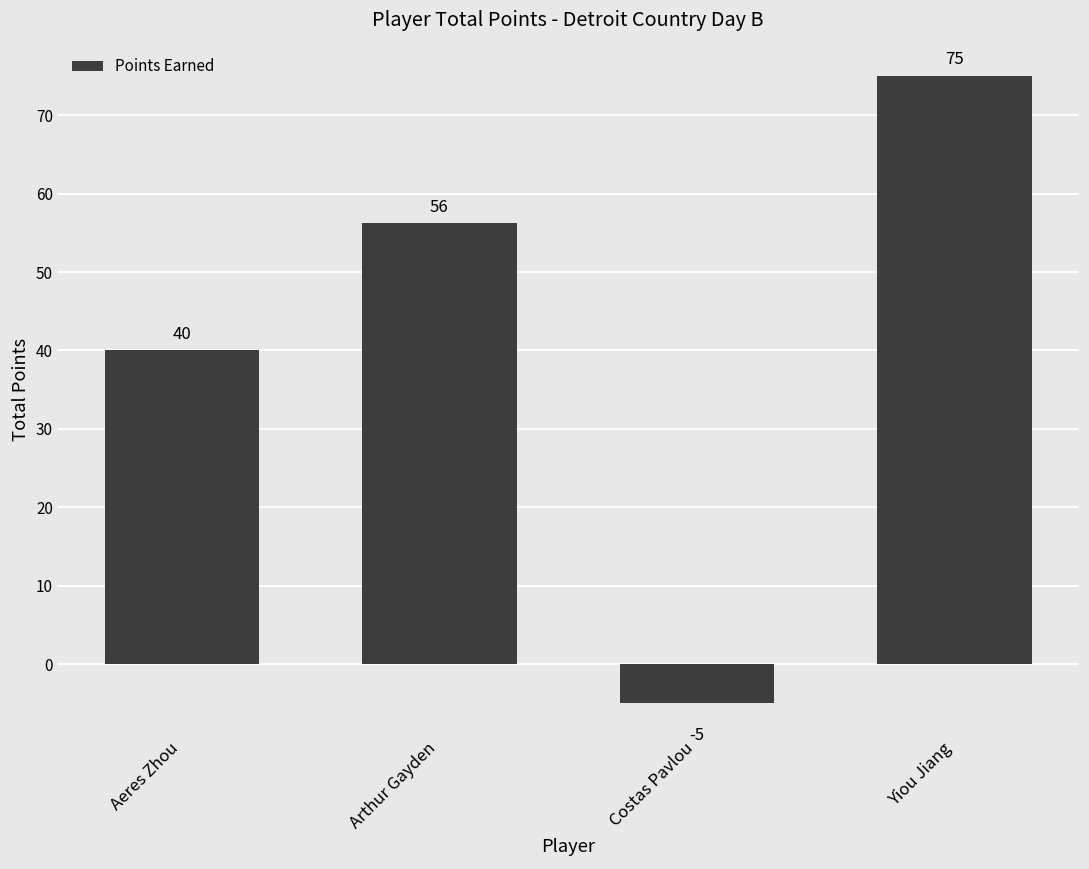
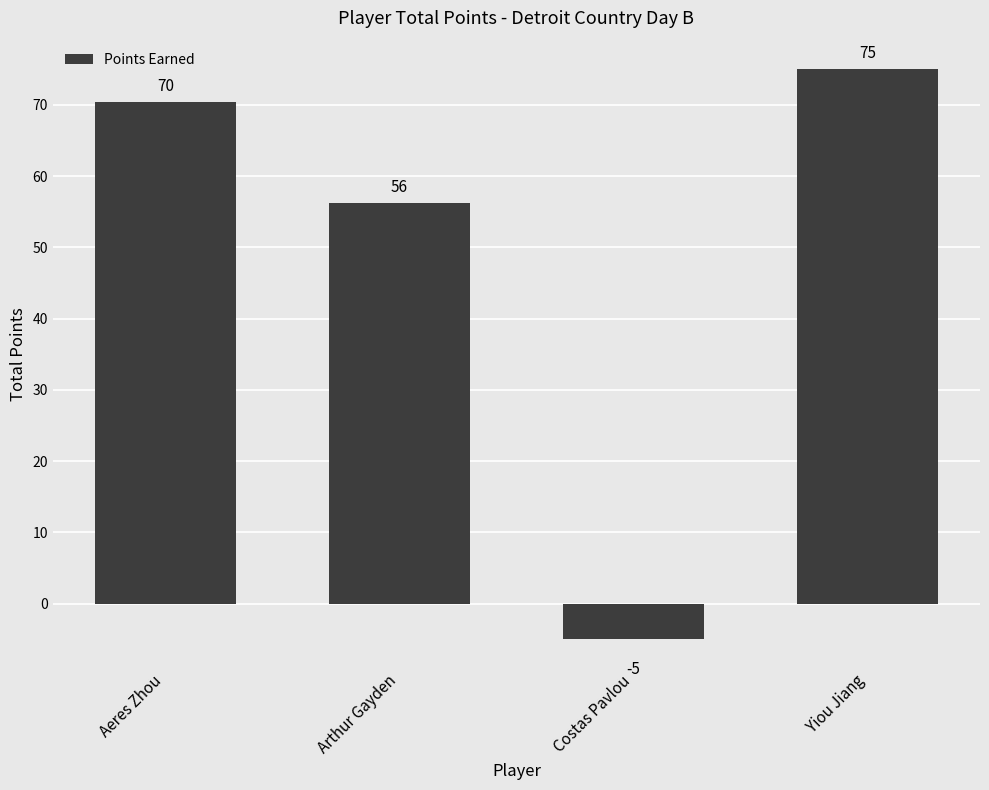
Aeres Zhou: 40 -> 70
